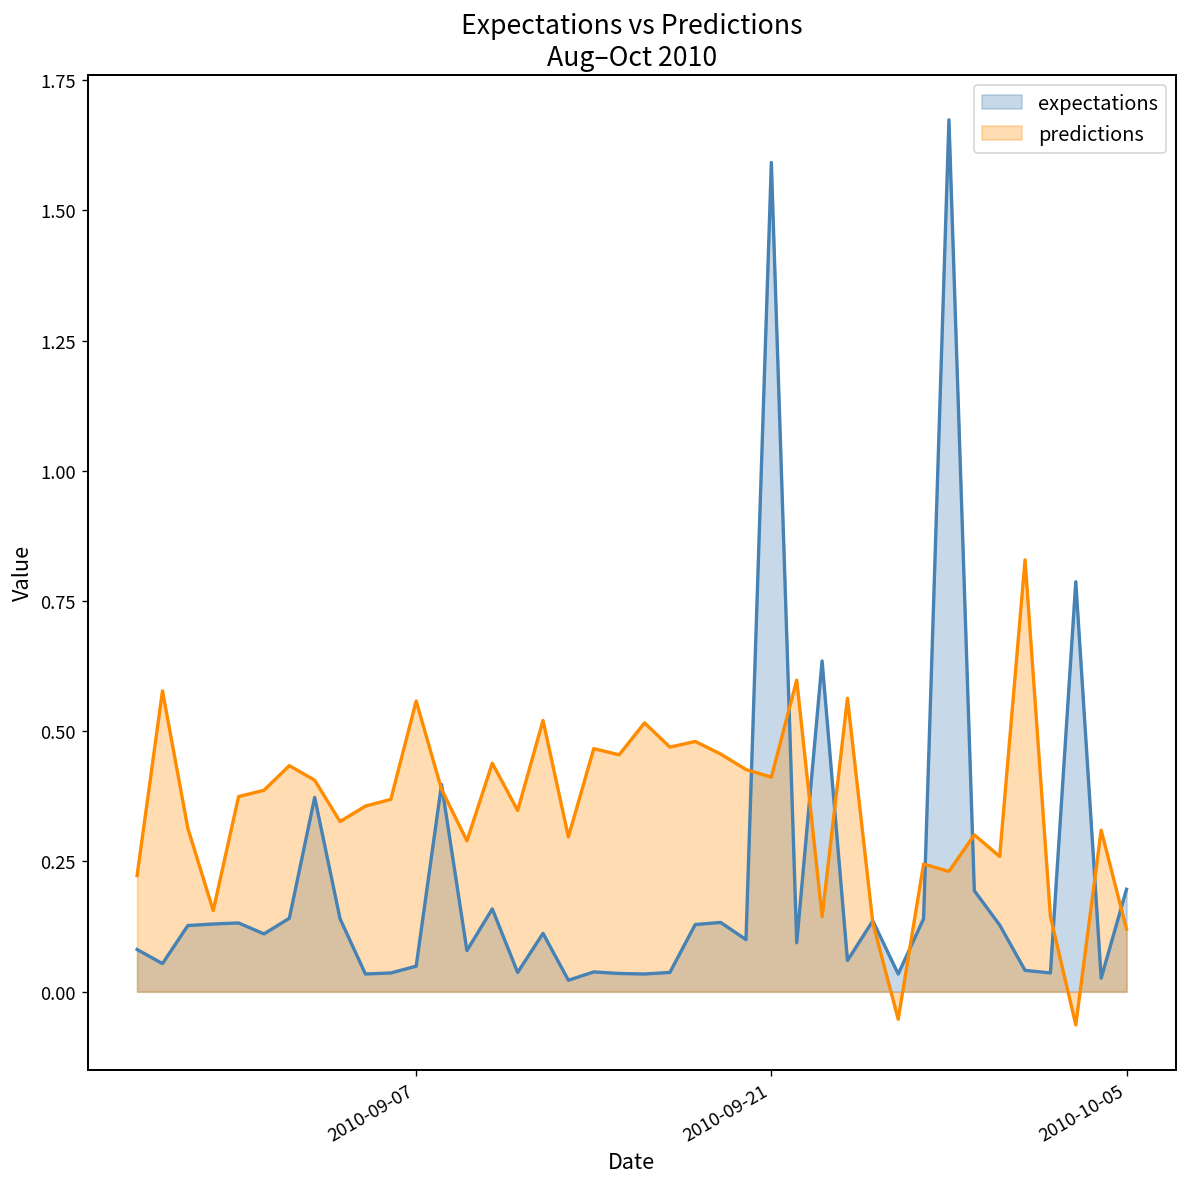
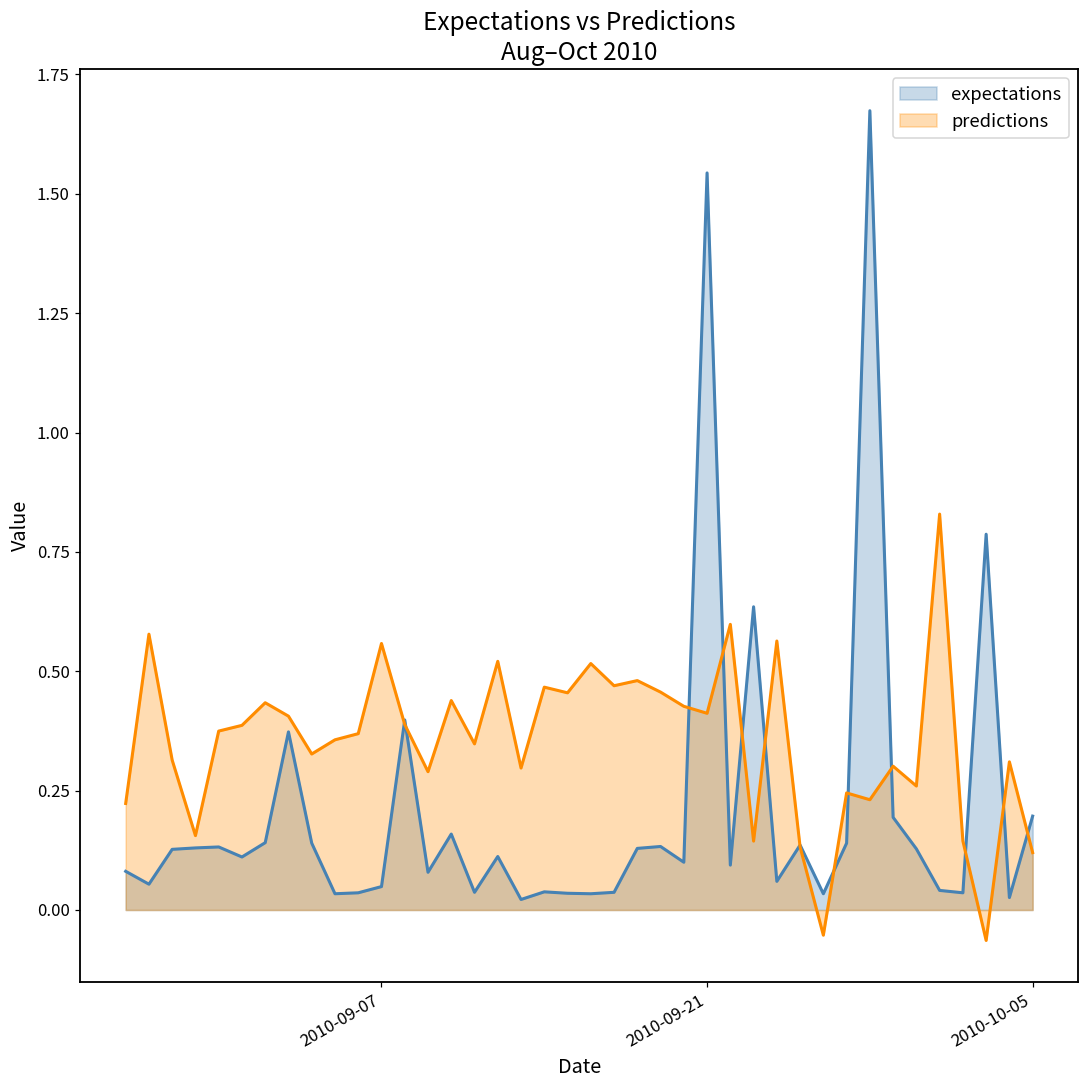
expectations, 2010-09-21: 1.59 -> 1.54
